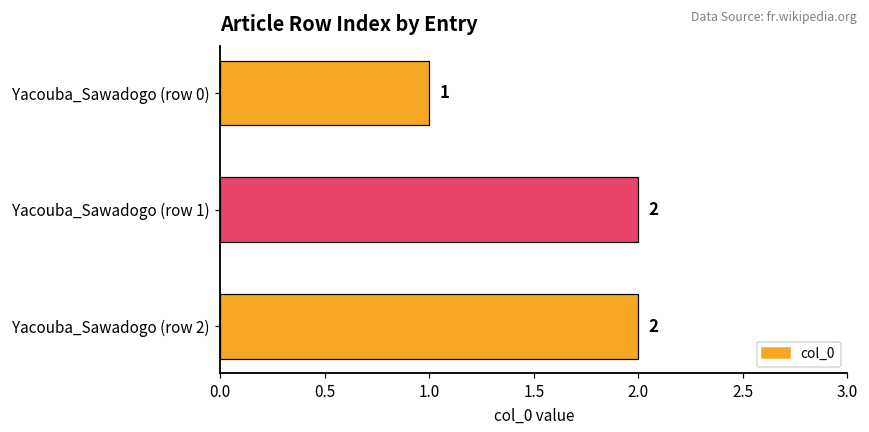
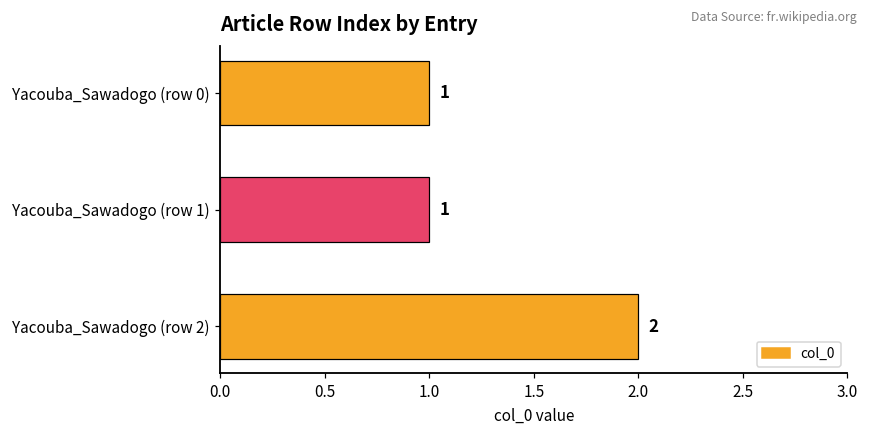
Yacouba_Sawadogo (row 1): 2 -> 1
